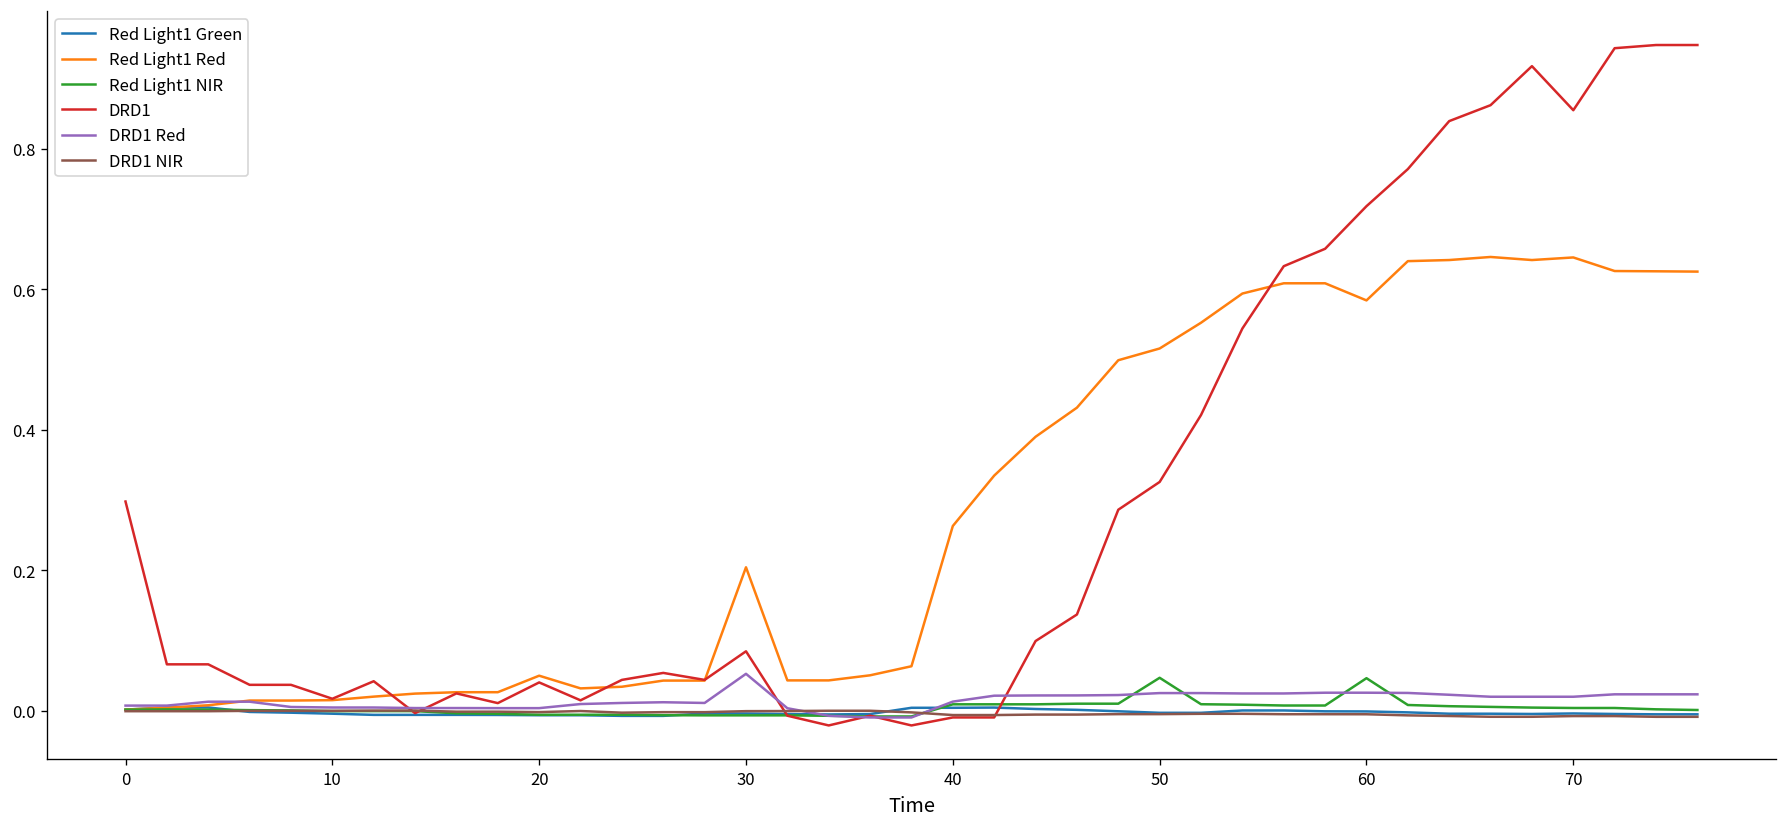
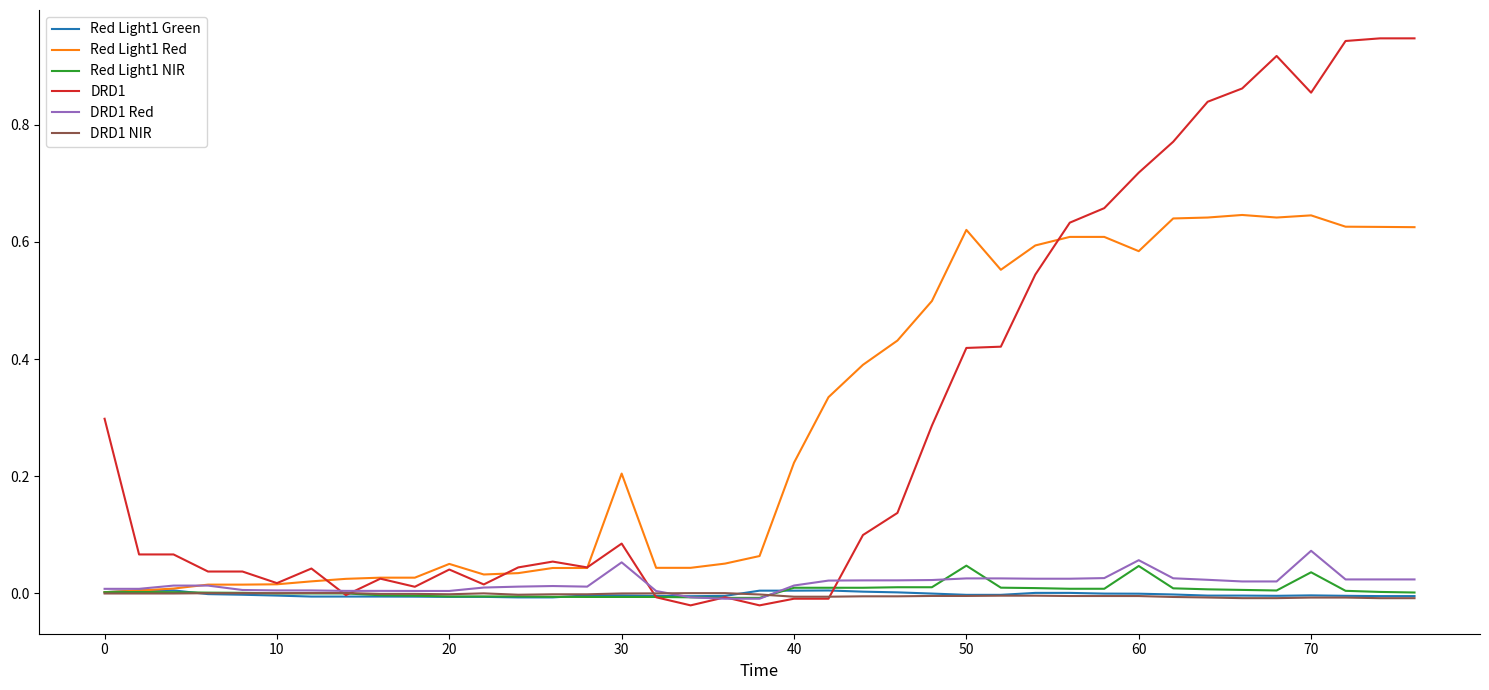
Red Light1 Red, 40: 0.26 -> 0.22
Red Light1 Red, 50: 0.52 -> 0.62
DRD1, 50: 0.33 -> 0.42
DRD1 Red, 60: 0.03 -> 0.06
Red Light1 NIR, 70: 0.00 -> 0.04
DRD1 Red, 70: 0.02 -> 0.07
